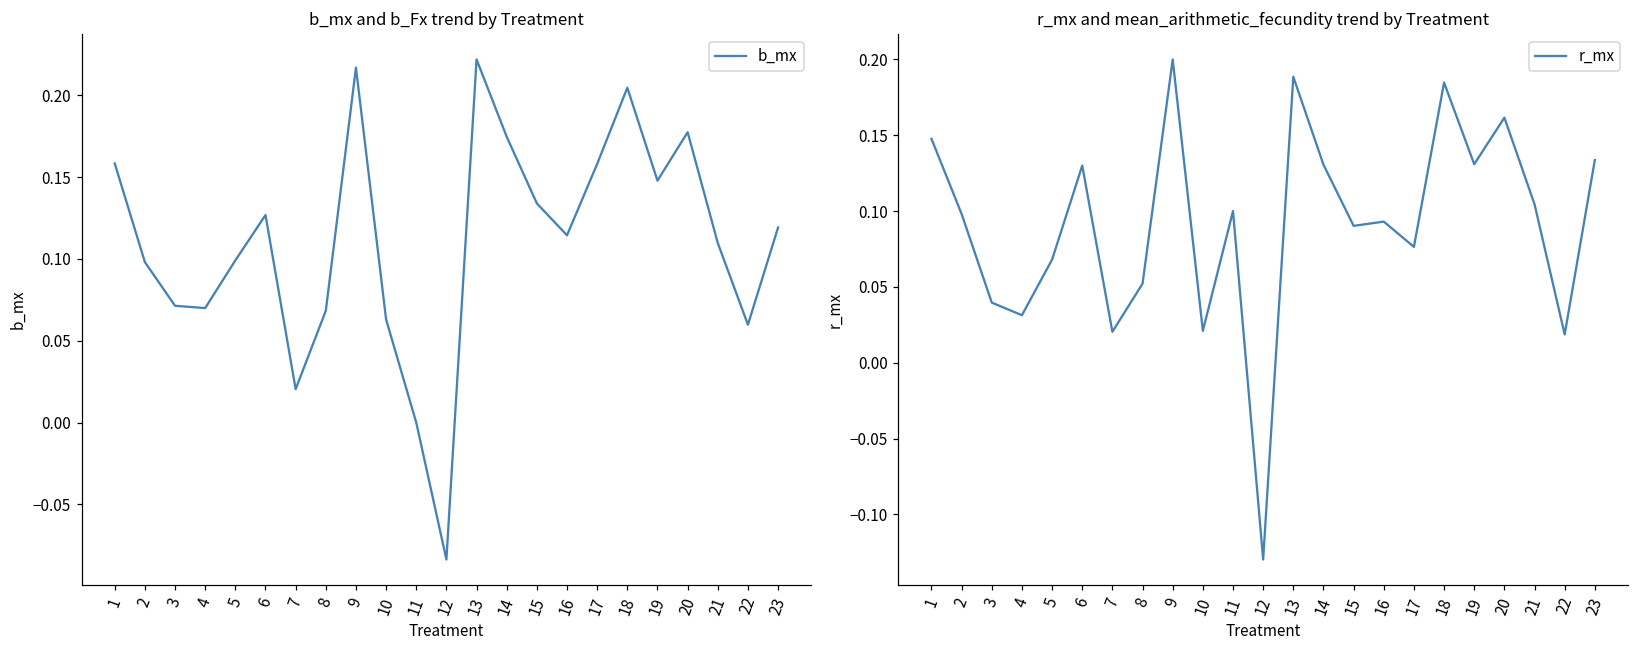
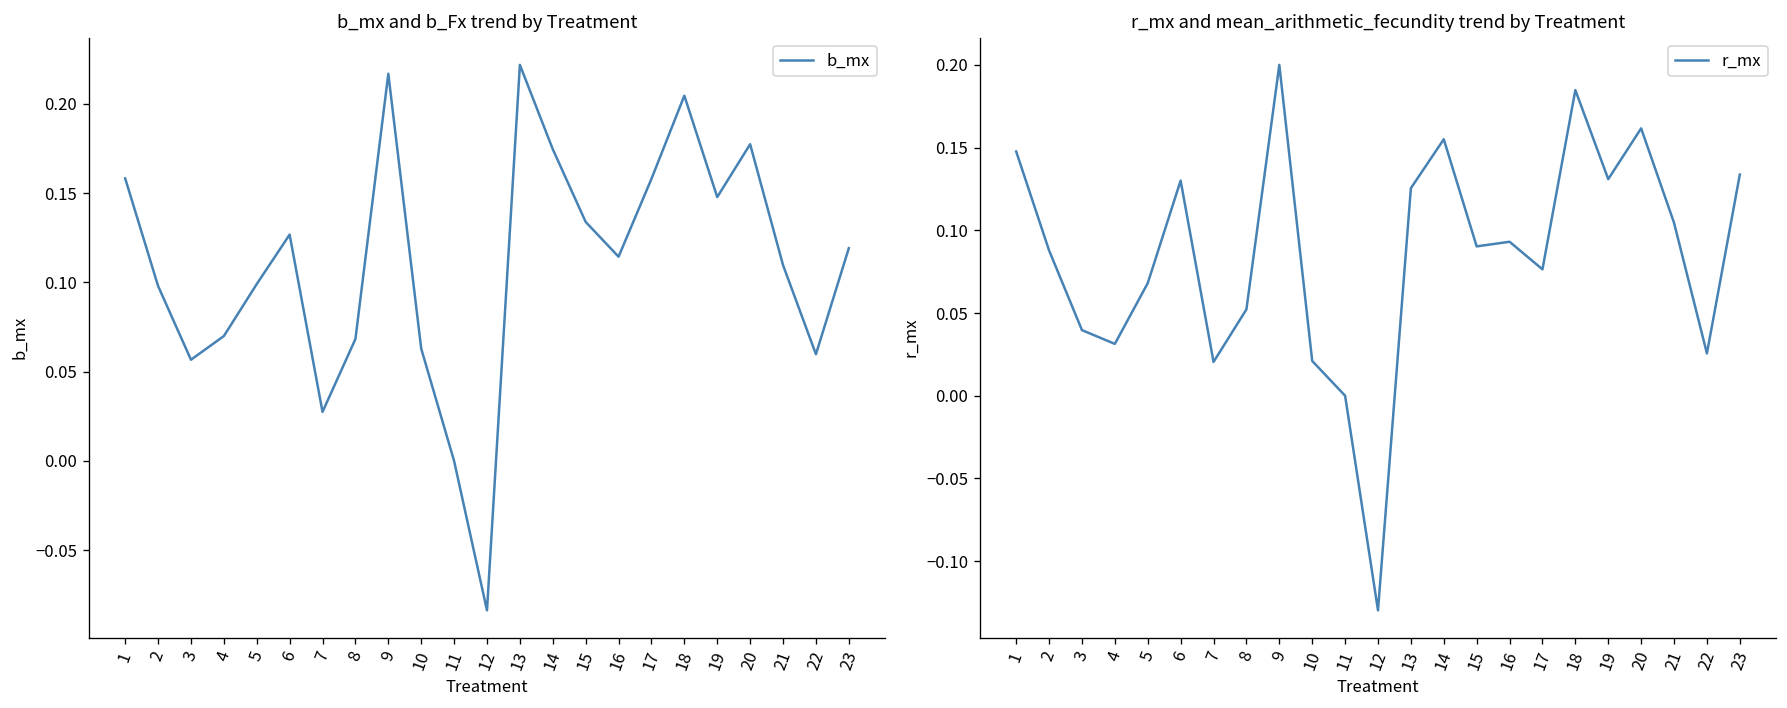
b_mx and b_Fx trend by Treatment, 3: 0.071 -> 0.057
b_mx and b_Fx trend by Treatment, 7: 0.020 -> 0.027
r_mx and mean_arithmetic_fecundity trend by Treatment, 2: 0.098 -> 0.088
r_mx and mean_arithmetic_fecundity trend by Treatment, 11: 0.1 -> 0.0
r_mx and mean_arithmetic_fecundity trend by Treatment, 13: 0.189 -> 0.125
r_mx and mean_arithmetic_fecundity trend by Treatment, 14: 0.131 -> 0.155
r_mx and mean_arithmetic_fecundity trend by Treatment, 22: 0.019 -> 0.026
